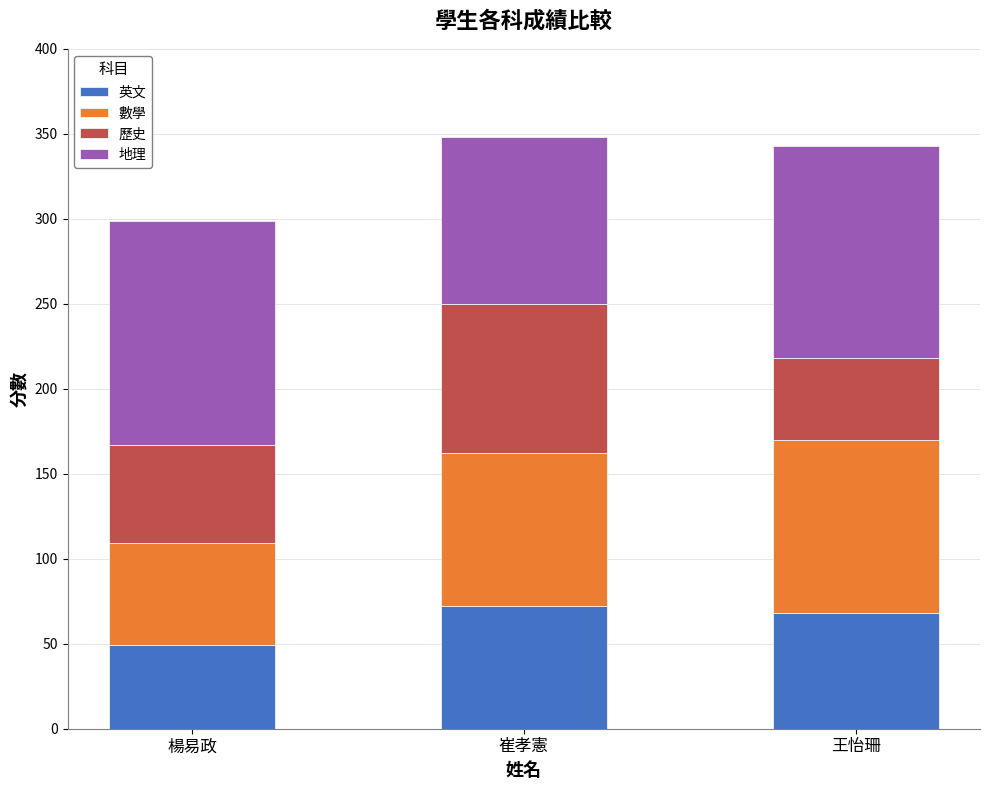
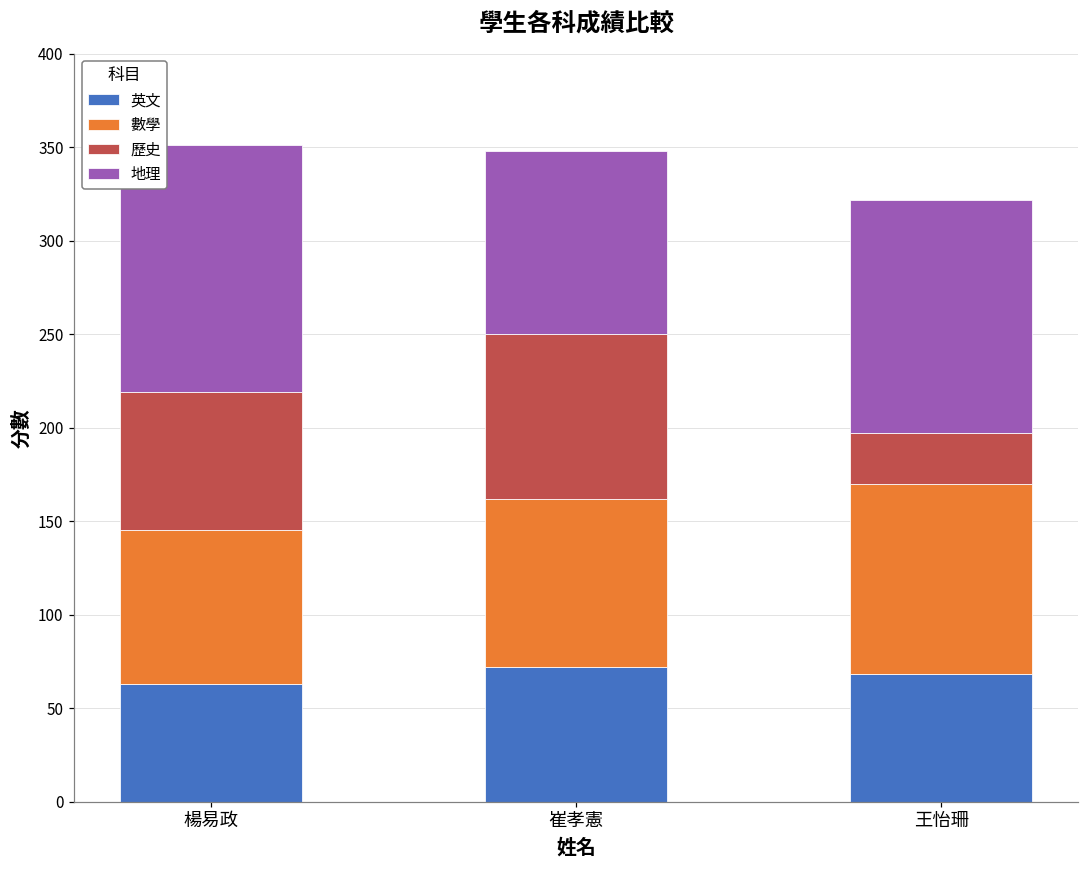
英文, 楊易政: 49 -> 63
數學, 楊易政: 60 -> 82
歷史, 楊易政: 58 -> 74
歷史, 王怡珊: 48 -> 27
